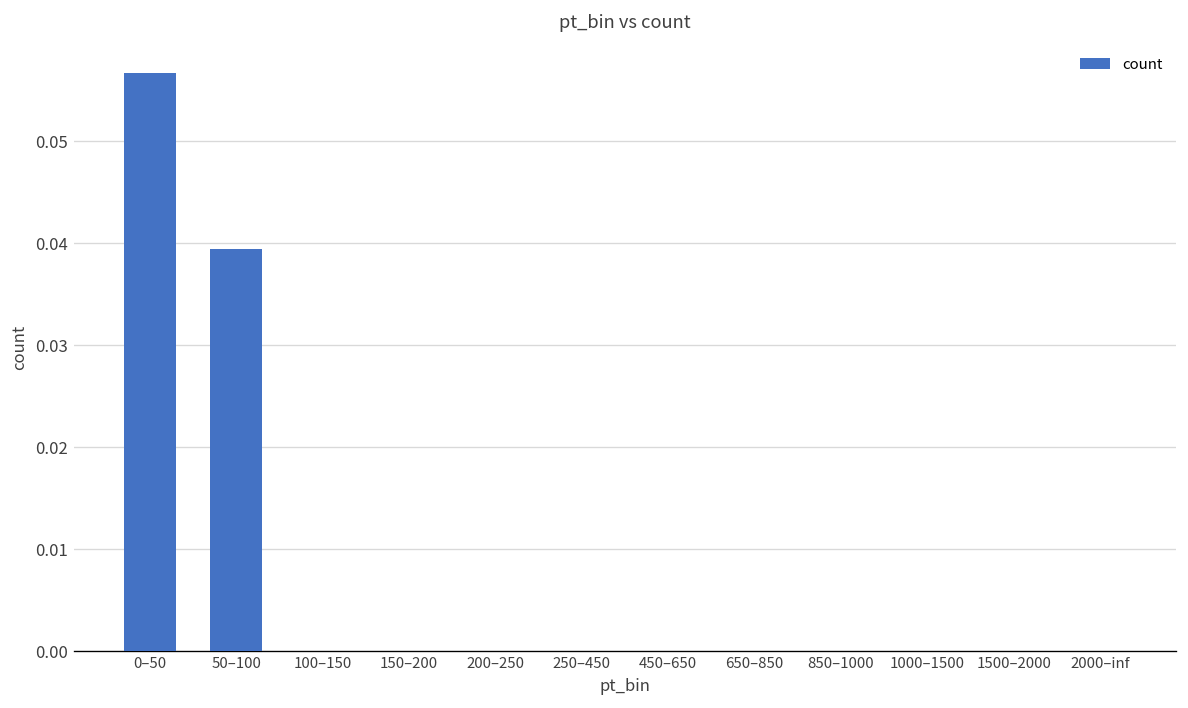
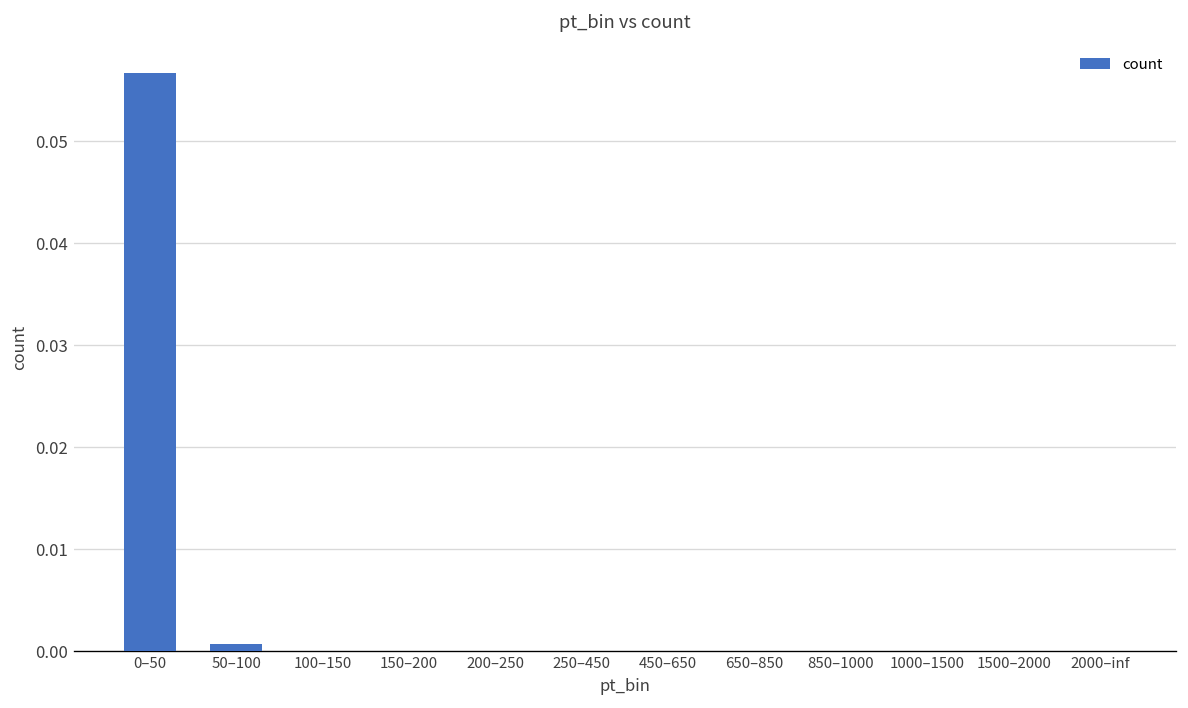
50–100: 0.039 -> 0.001
